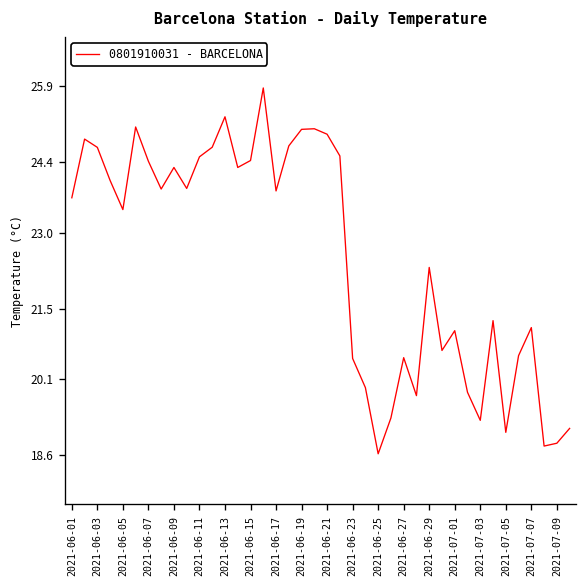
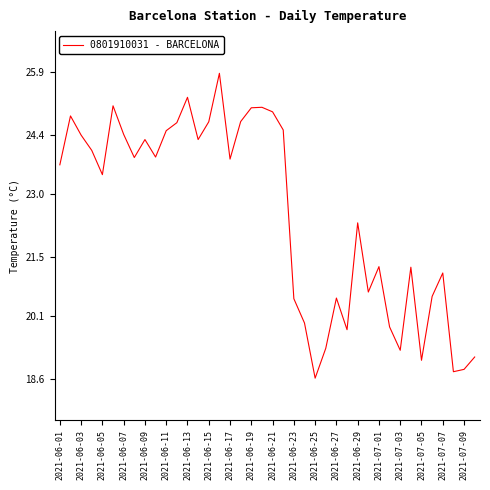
2021-06-03: 24.7 -> 24.4
2021-06-15: 24.4 -> 24.7
2021-07-01: 21.1 -> 21.3
